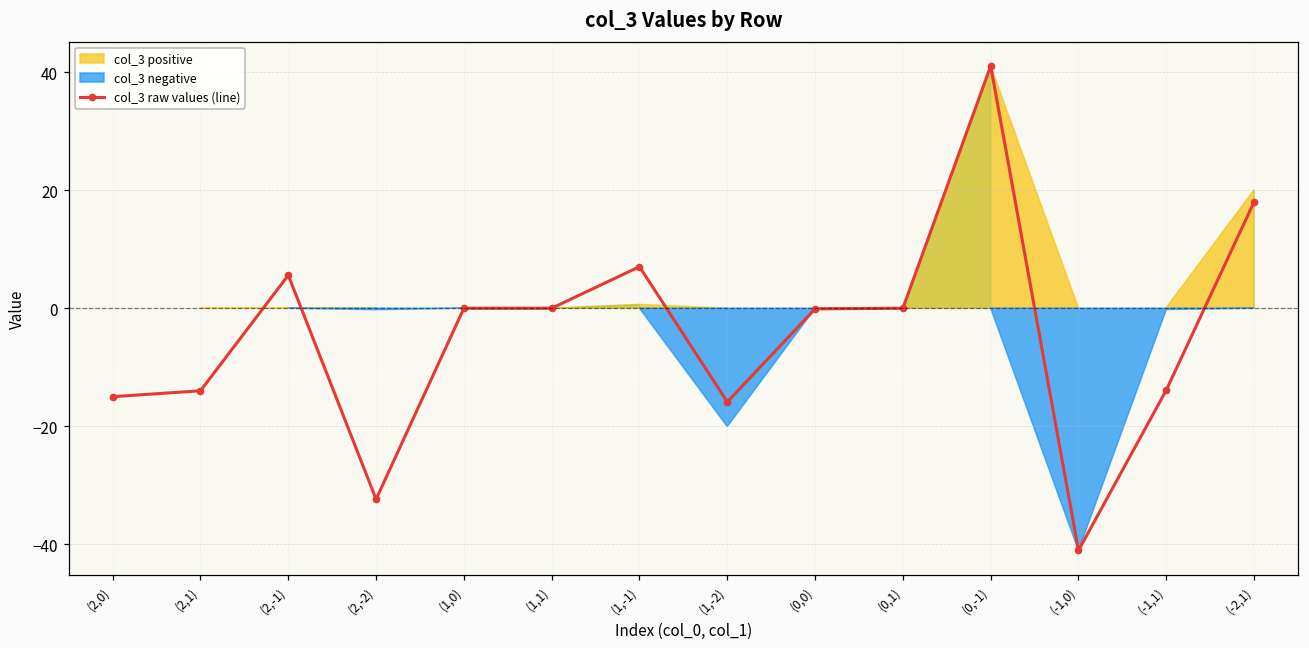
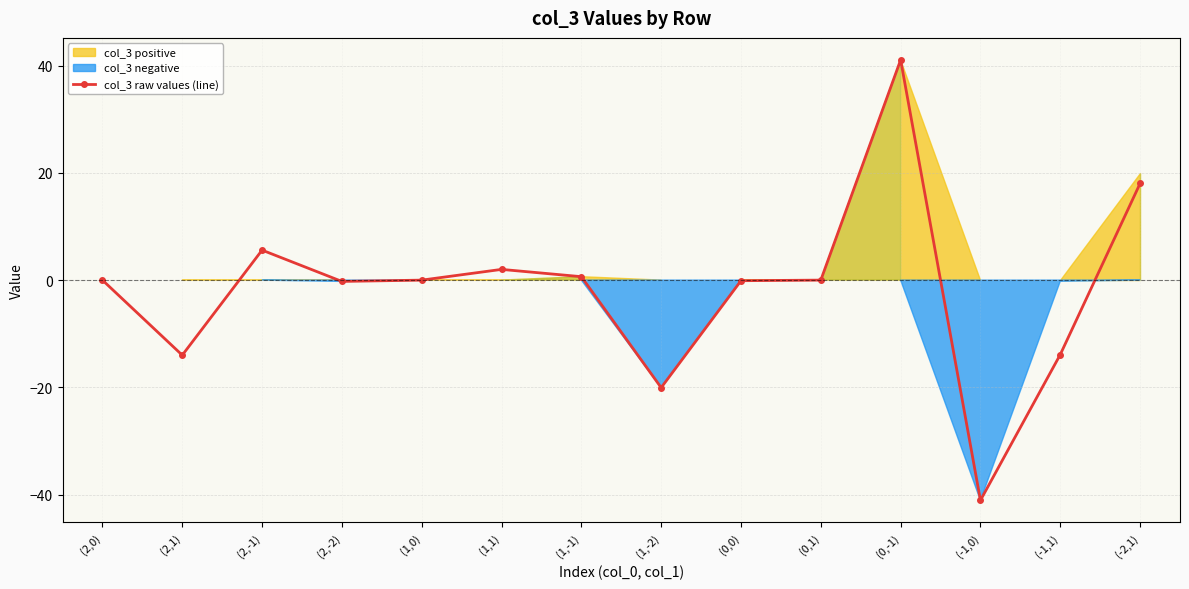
(2,0): -15 -> 0
(2,-2): -32 -> 0
(1,1): 0 -> 2
(1,-1): 7 -> 1
(1,-2): -16 -> -20
